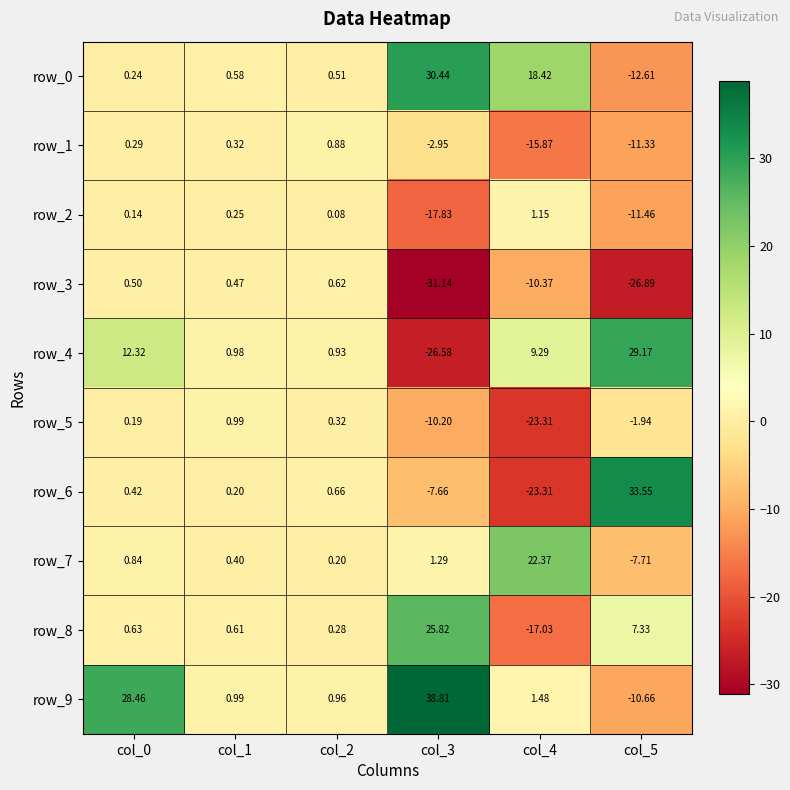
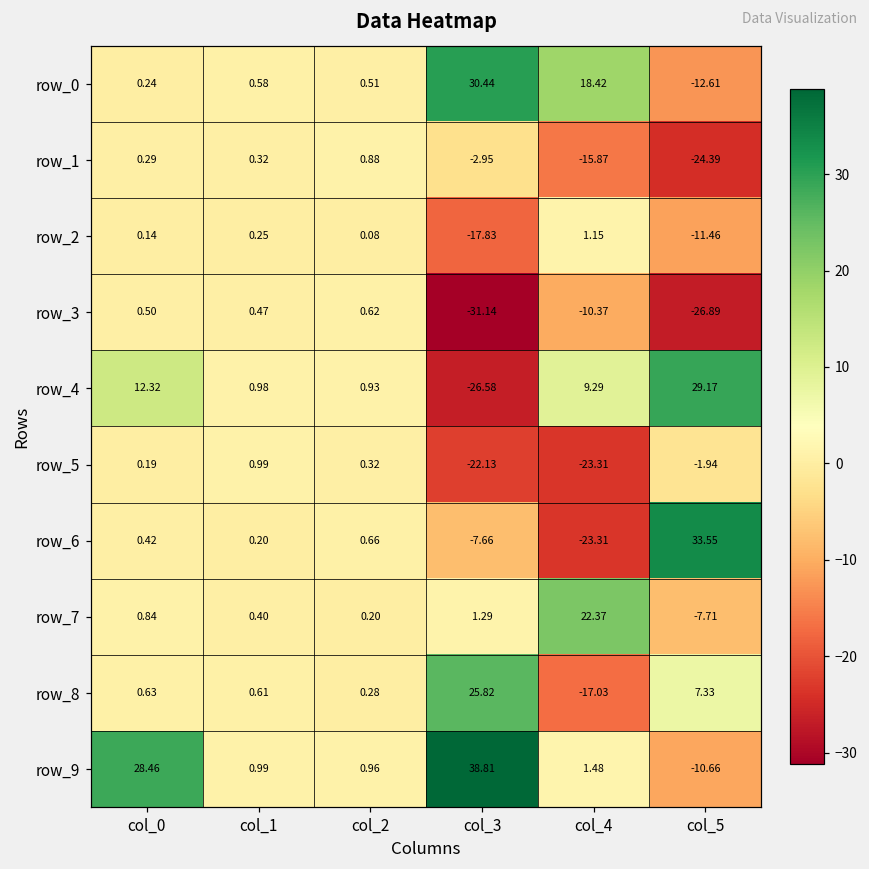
row_1, col_5: -11.33 -> -24.39
row_5, col_3: -10.20 -> -22.13
